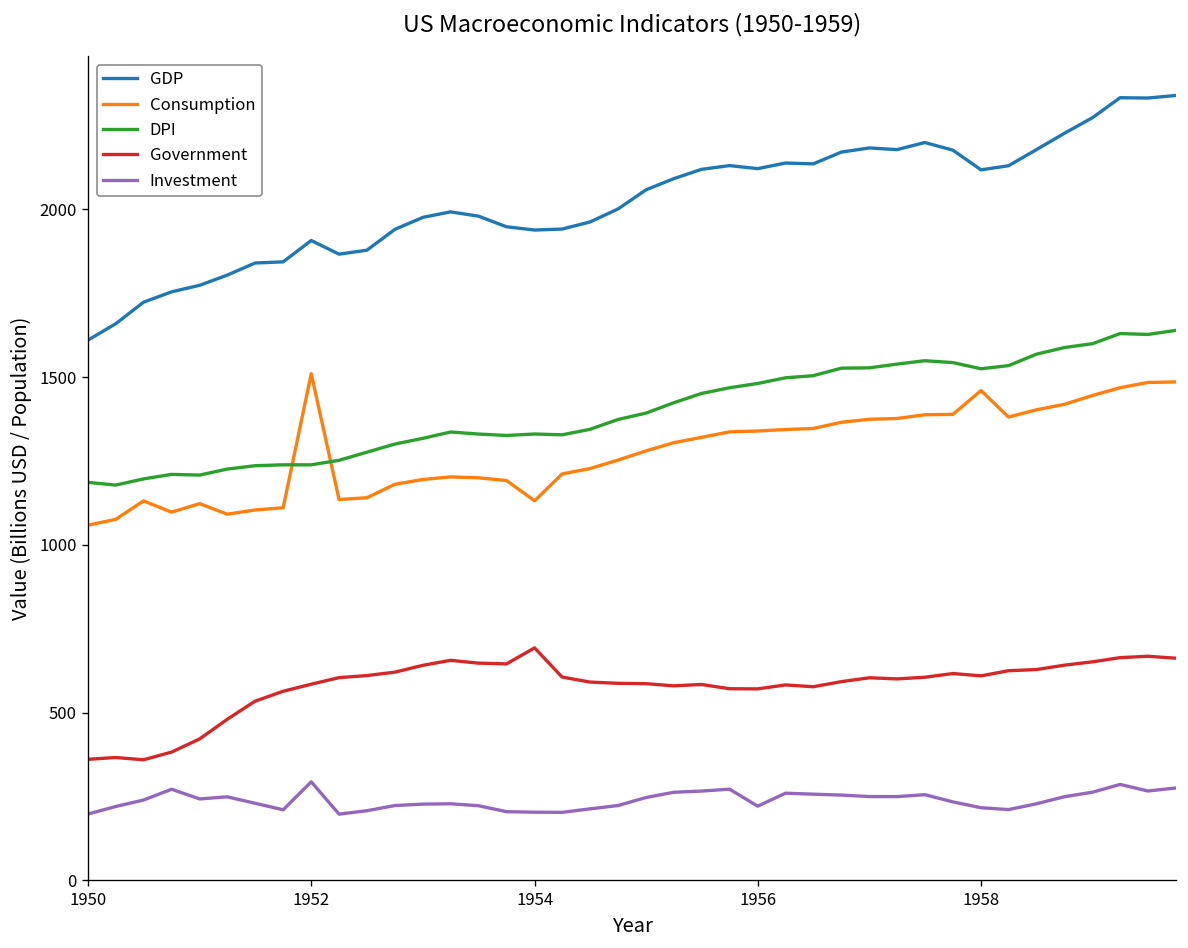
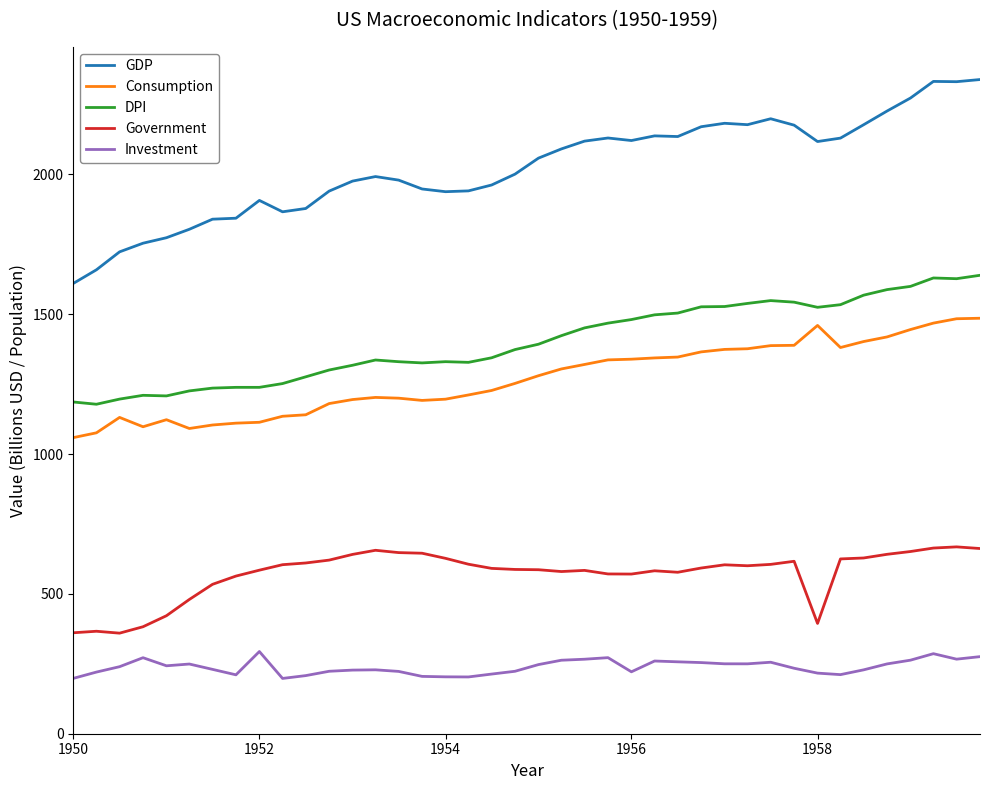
Consumption, 1952: 1510 -> 1110
Consumption, 1954: 1130 -> 1200
Government, 1954: 690 -> 630
Government, 1958: 610 -> 390
